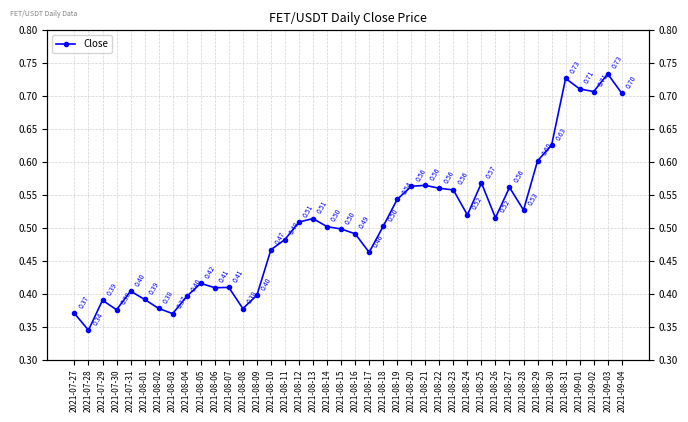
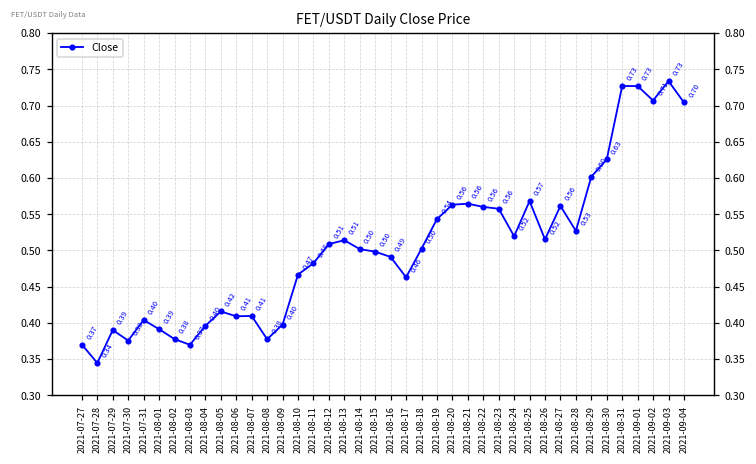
2021-09-01: 0.71 -> 0.73
